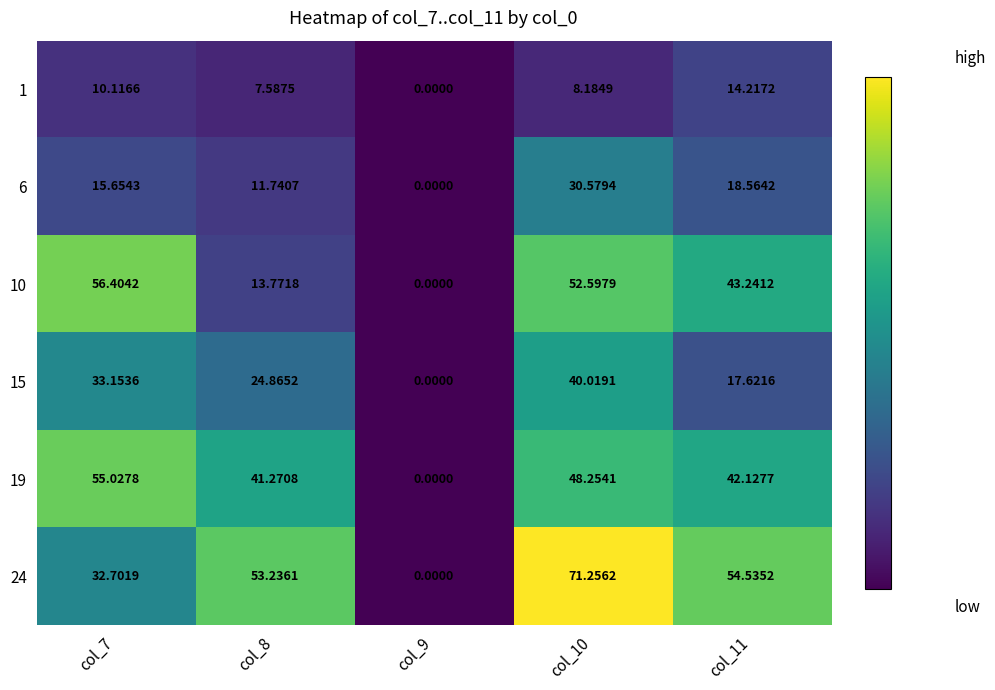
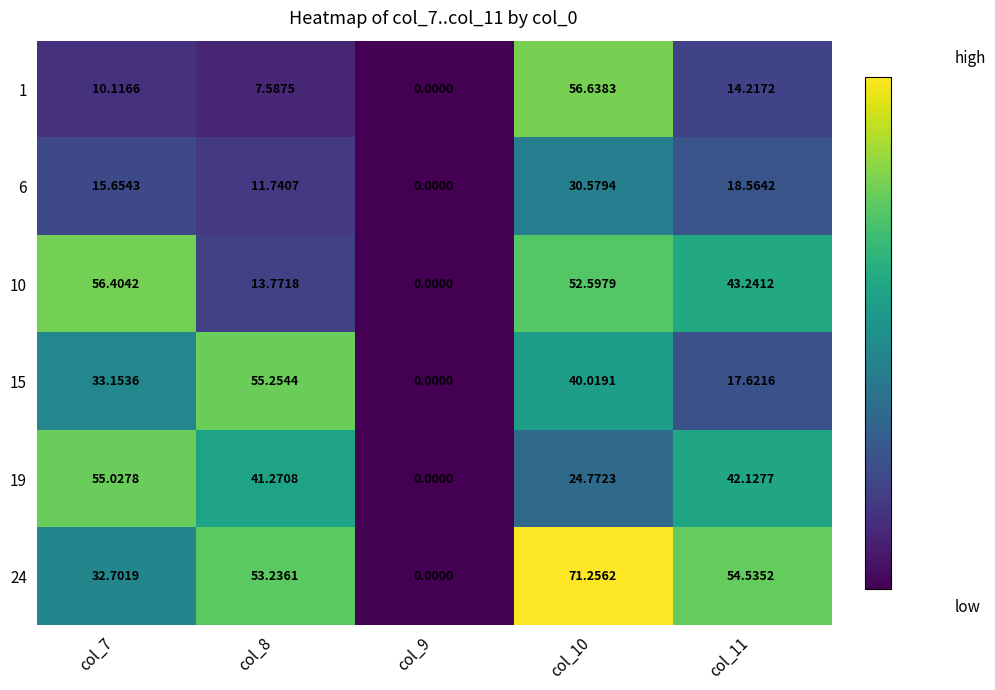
1, col_10: 8.1849 -> 56.6383
15, col_8: 24.8652 -> 55.2544
19, col_10: 48.2541 -> 24.7723
